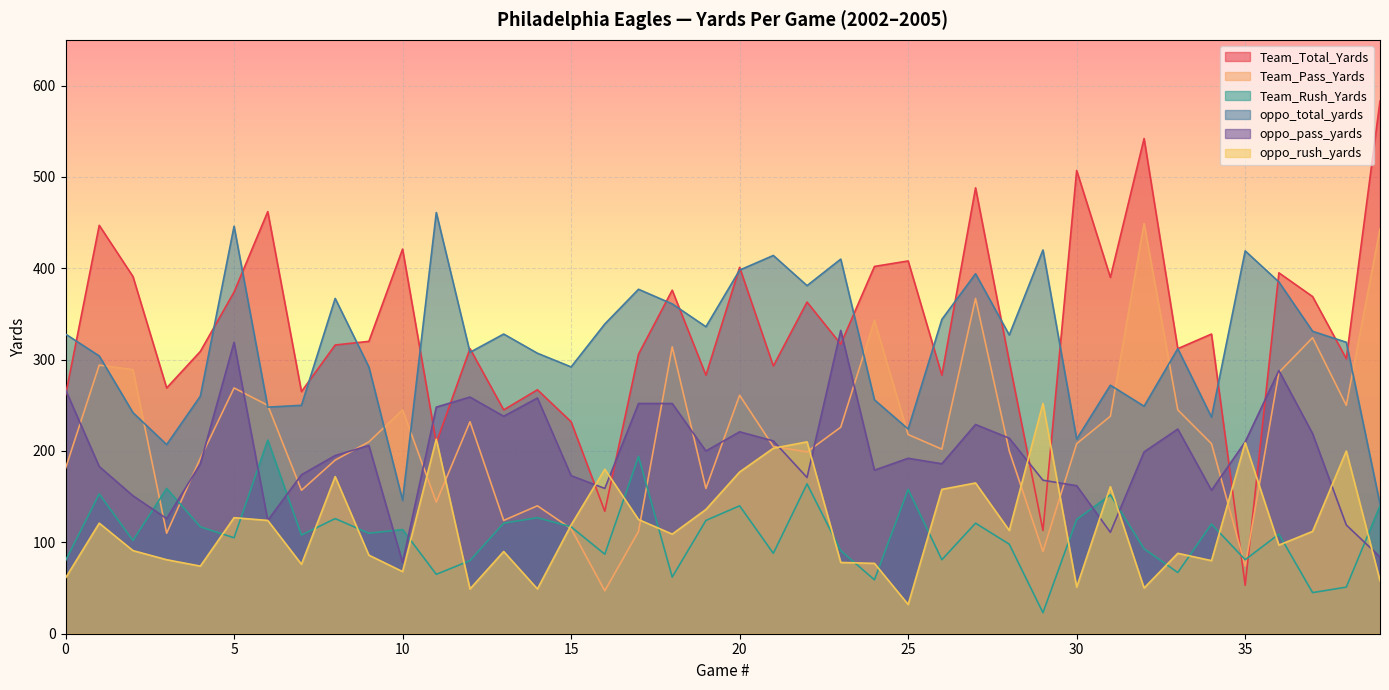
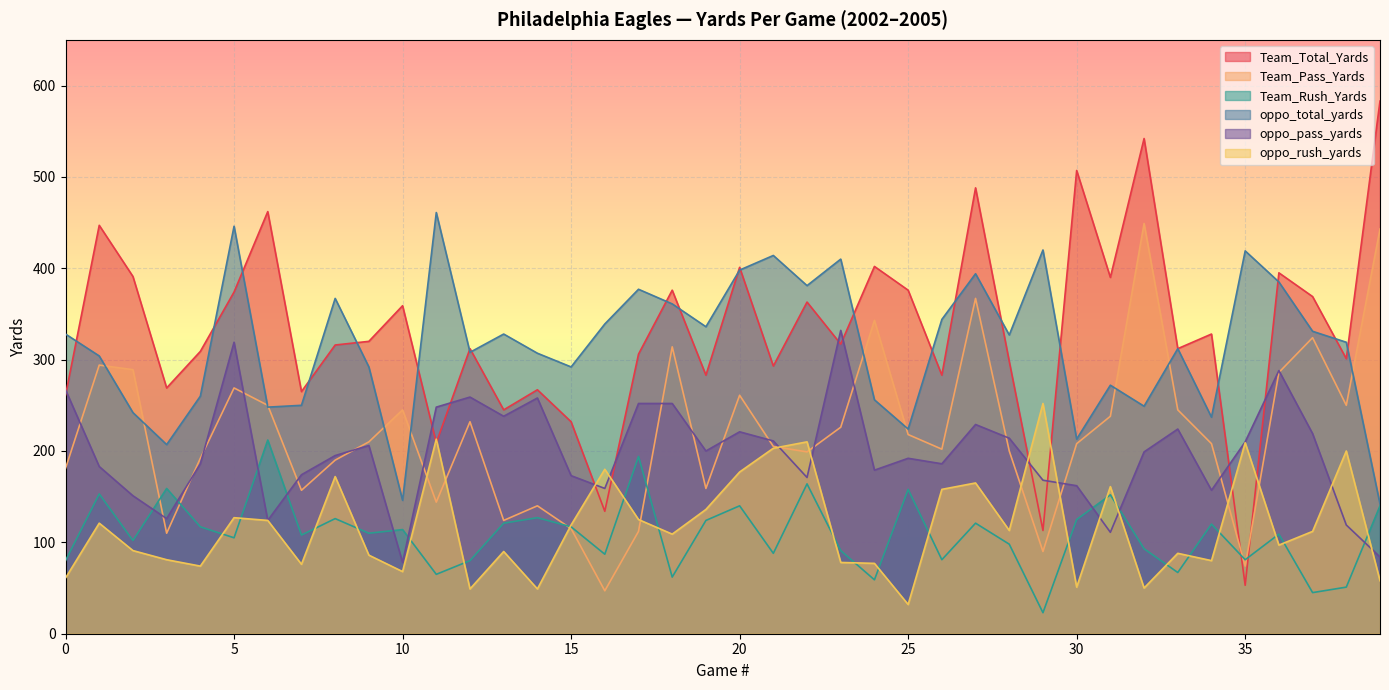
Team_Total_Yards, 10: 420 -> 360
Team_Total_Yards, 25: 410 -> 380
